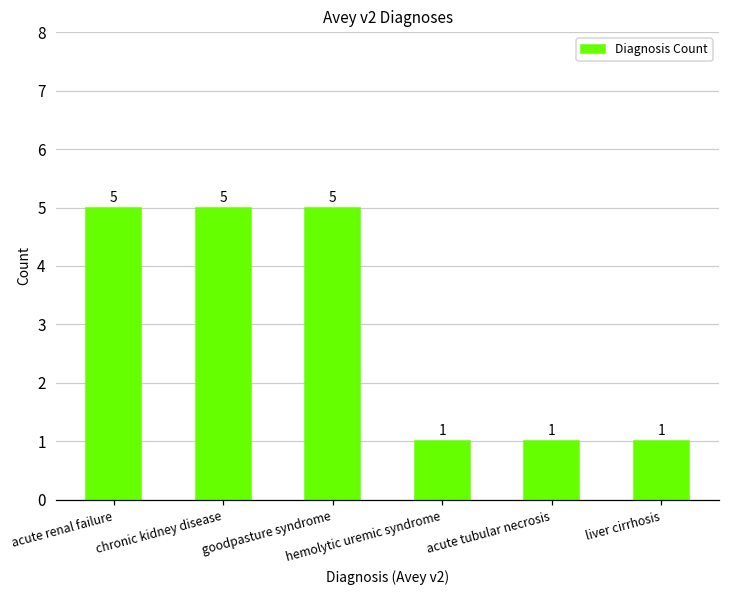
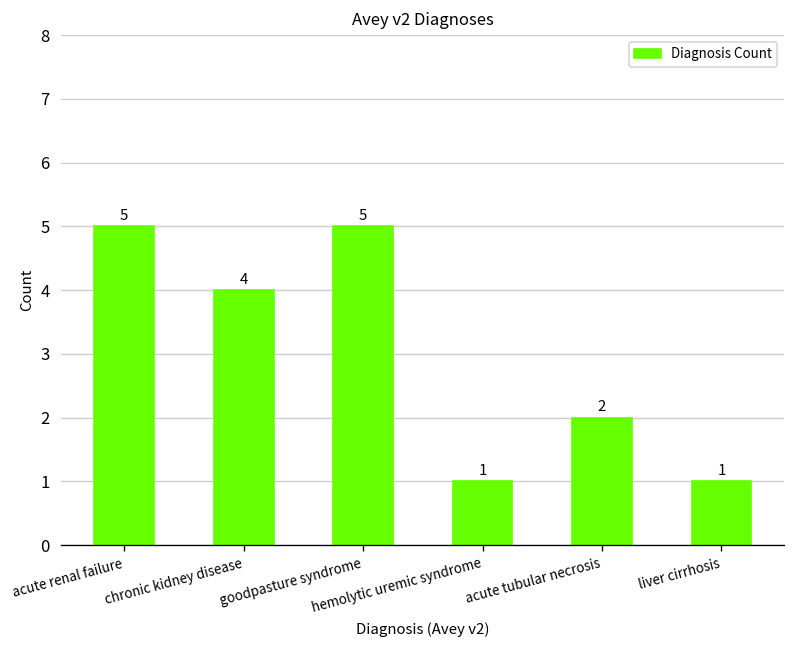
chronic kidney disease: 5 -> 4
acute tubular necrosis: 1 -> 2
